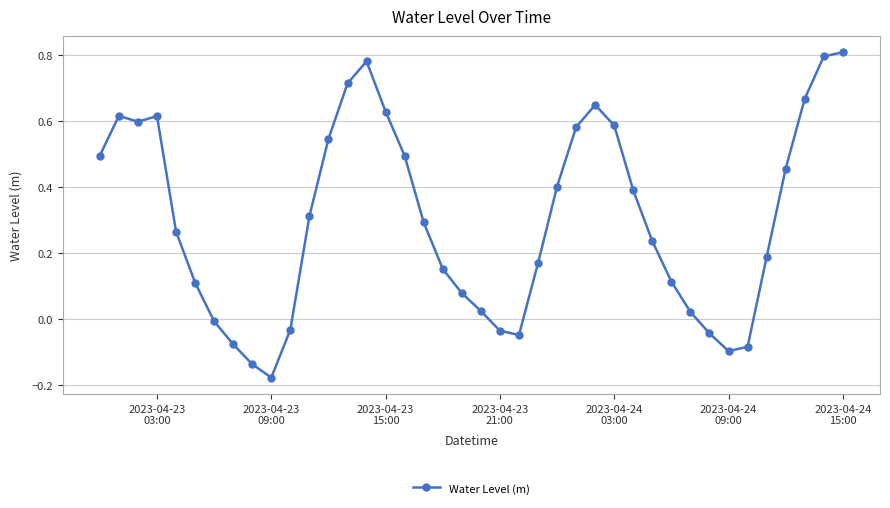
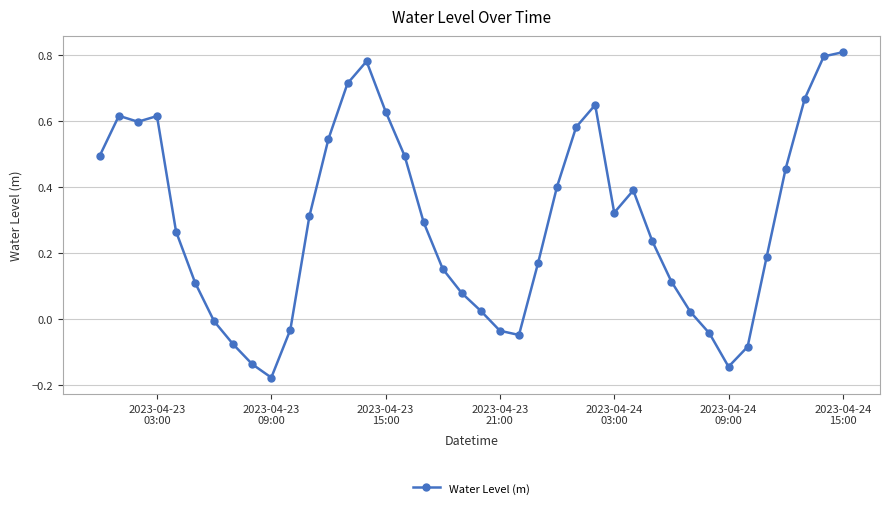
2023-04-24 03:00: 0.59 -> 0.32
2023-04-24 09:00: -0.10 -> -0.14
